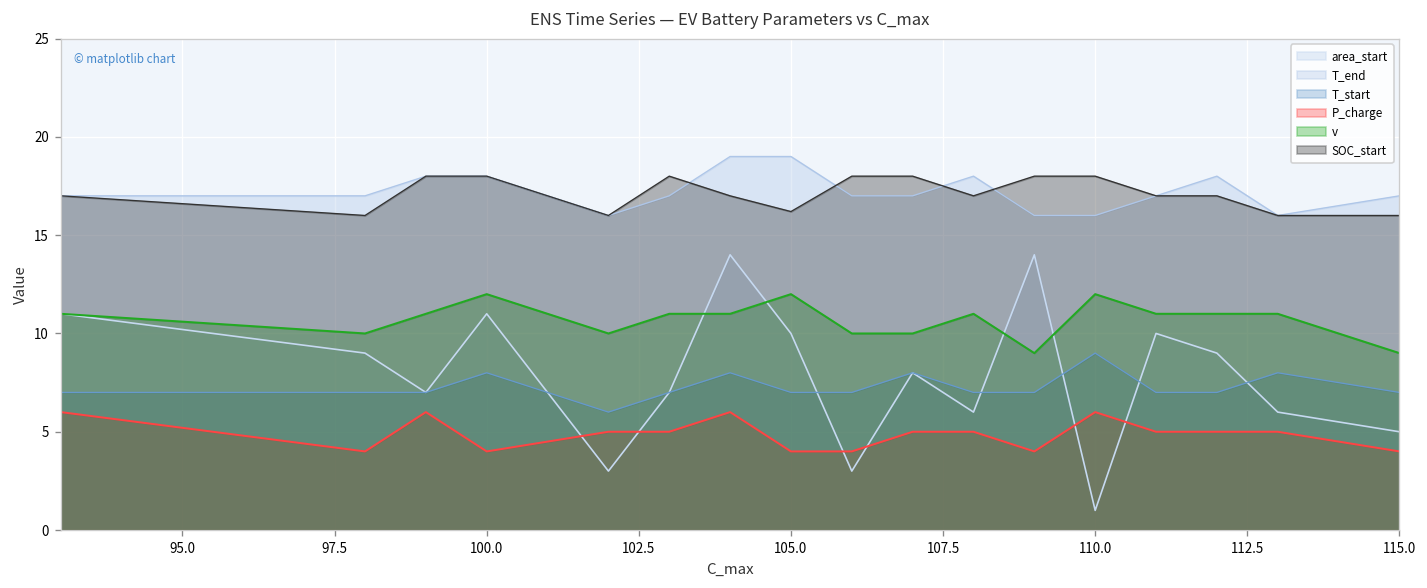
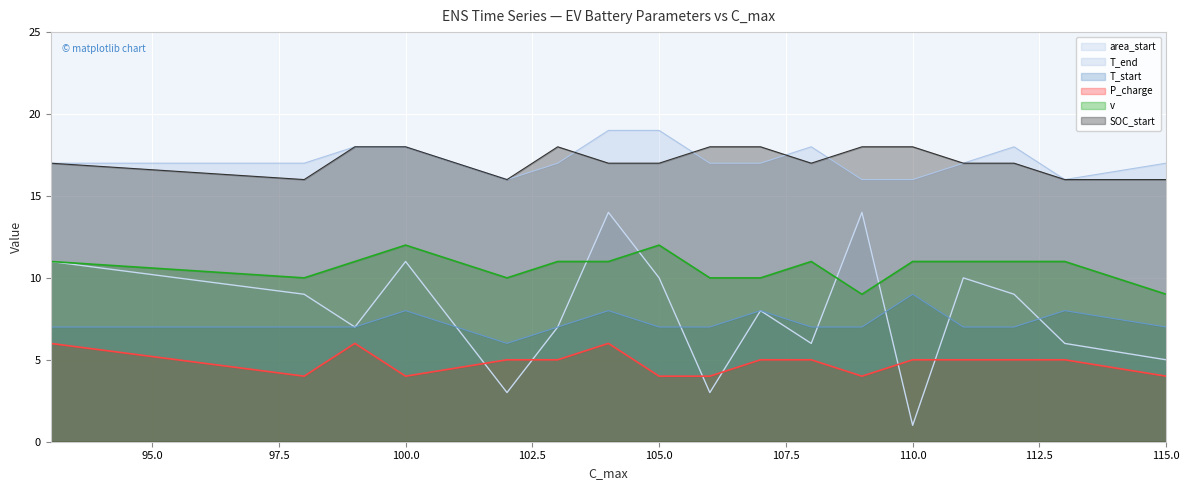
SOC_start, 105.0: 16.2 -> 17.0
P_charge, 110.0: 6 -> 5
v, 110.0: 12.0 -> 11.0
